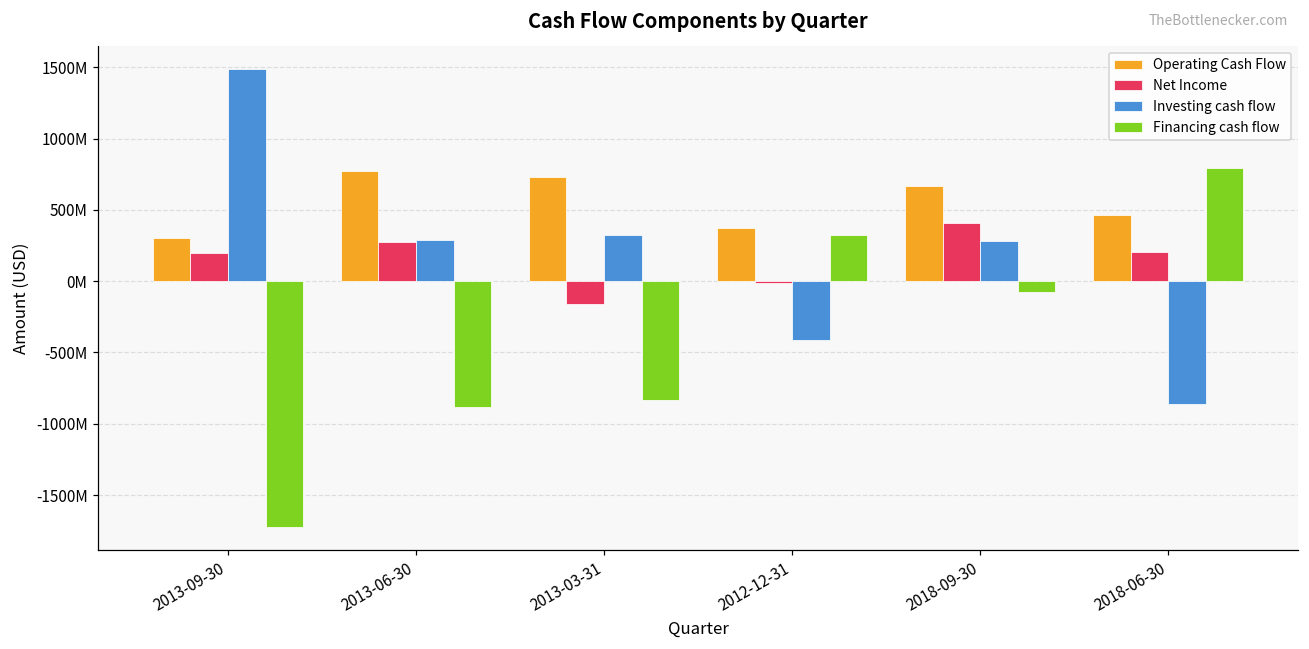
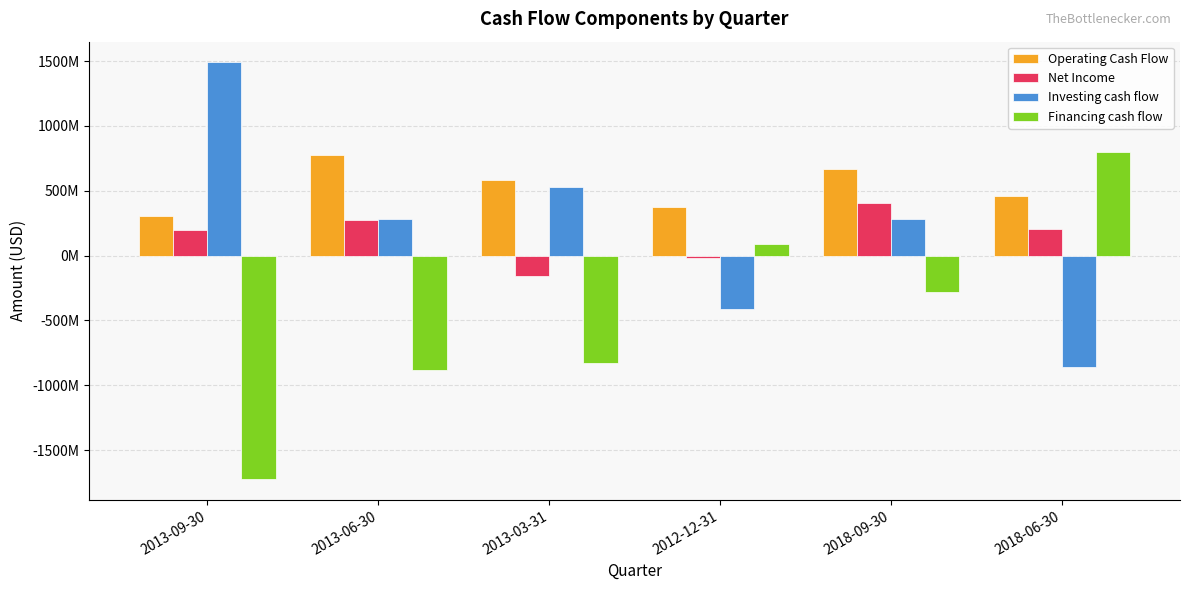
Operating Cash Flow, 2013-03-31: 730000000 -> 590000000
Investing cash flow, 2013-03-31: 320000000 -> 530000000
Financing cash flow, 2012-12-31: 320000000 -> 90000000
Financing cash flow, 2018-09-30: -80000000 -> -280000000
